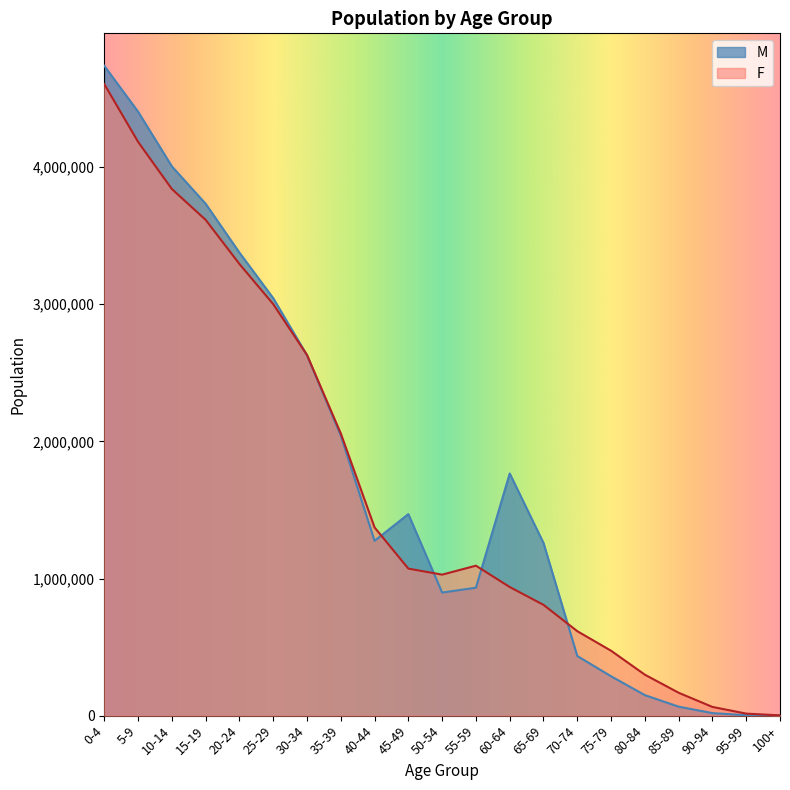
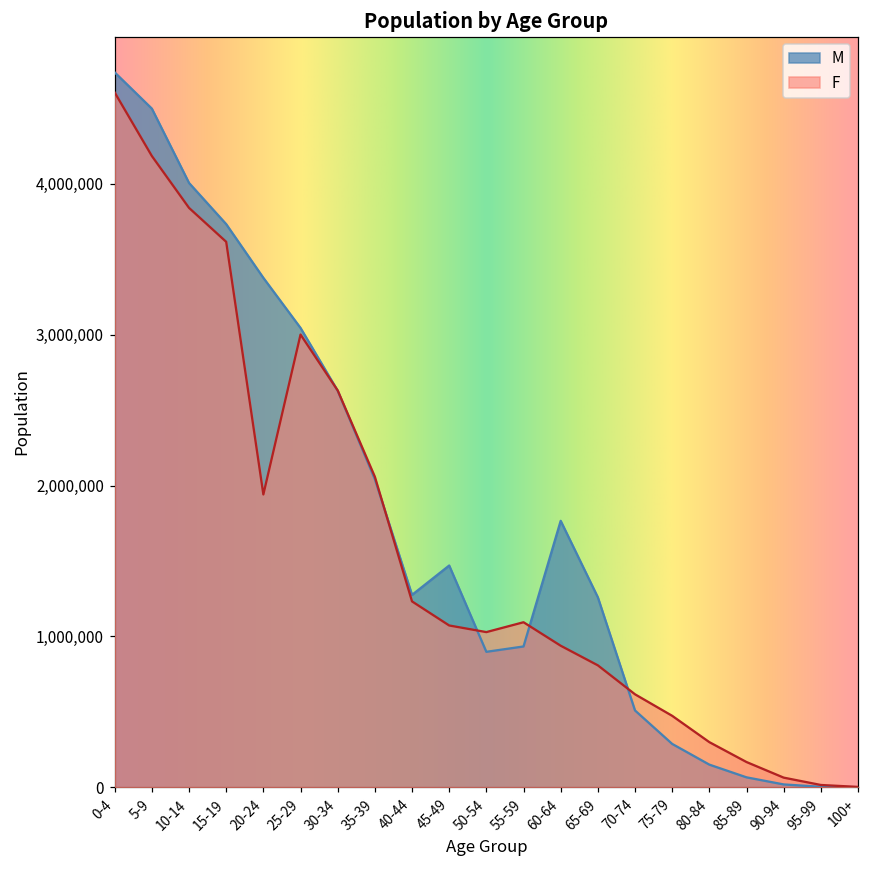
M, 5-9: 4,400,000 -> 4,500,000
F, 20-24: 3,290,000 -> 1,940,000
F, 40-44: 1,370,000 -> 1,230,000
M, 70-74: 430,000 -> 510,000
